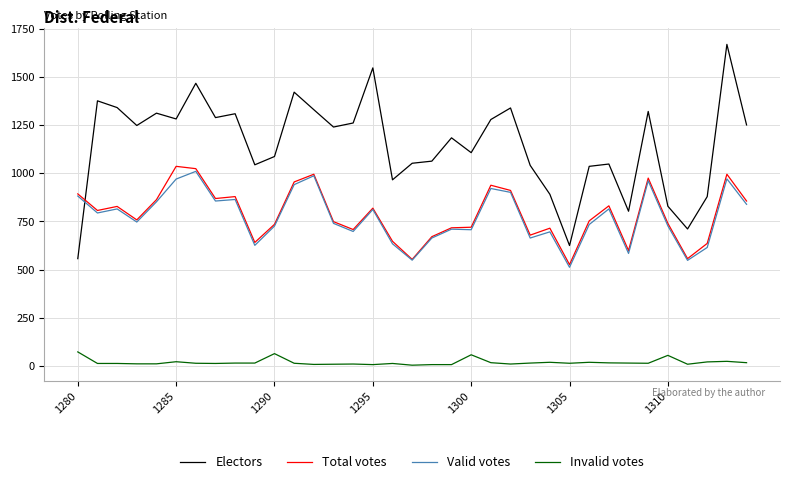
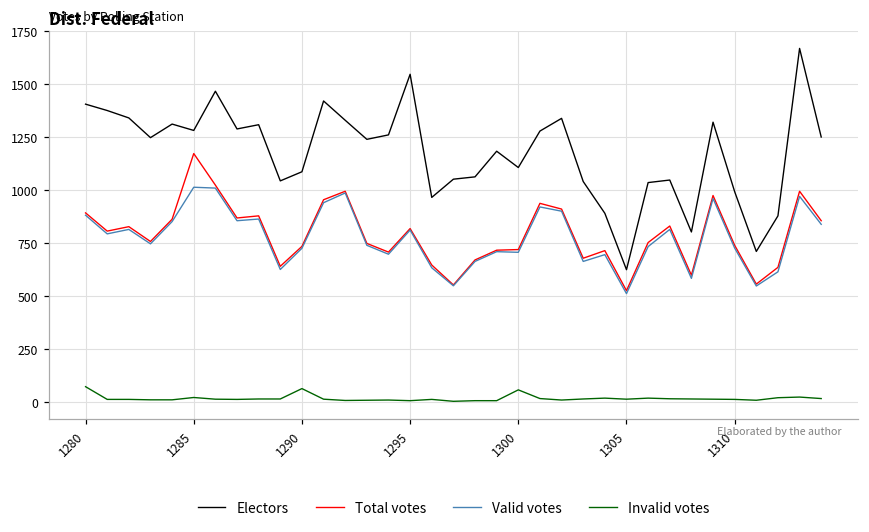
Electors, 1280: 560 -> 1410
Total votes, 1285: 1040 -> 1170
Valid votes, 1285: 970 -> 1010
Electors, 1310: 830 -> 990
Invalid votes, 1310: 60 -> 10
